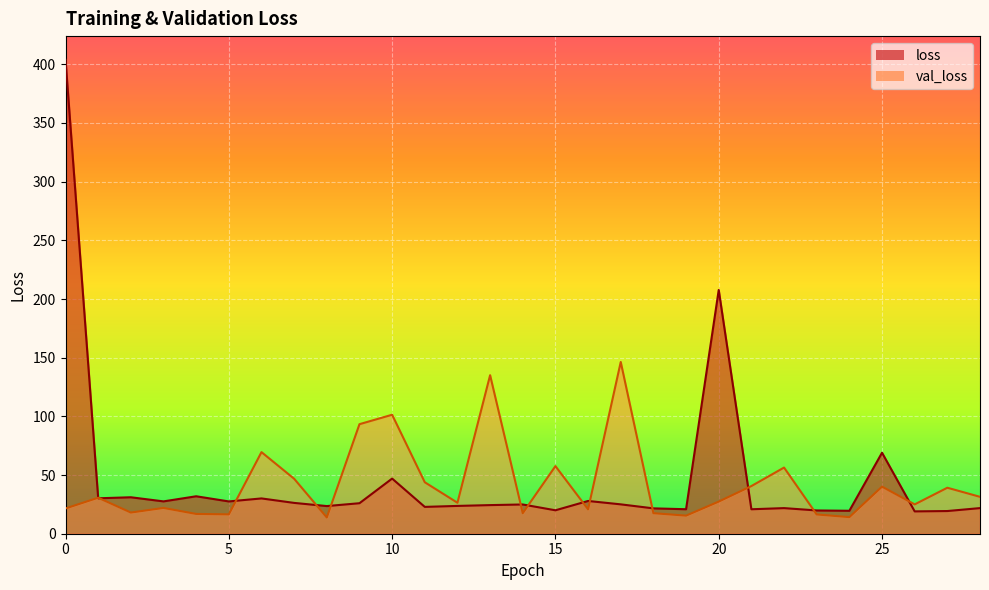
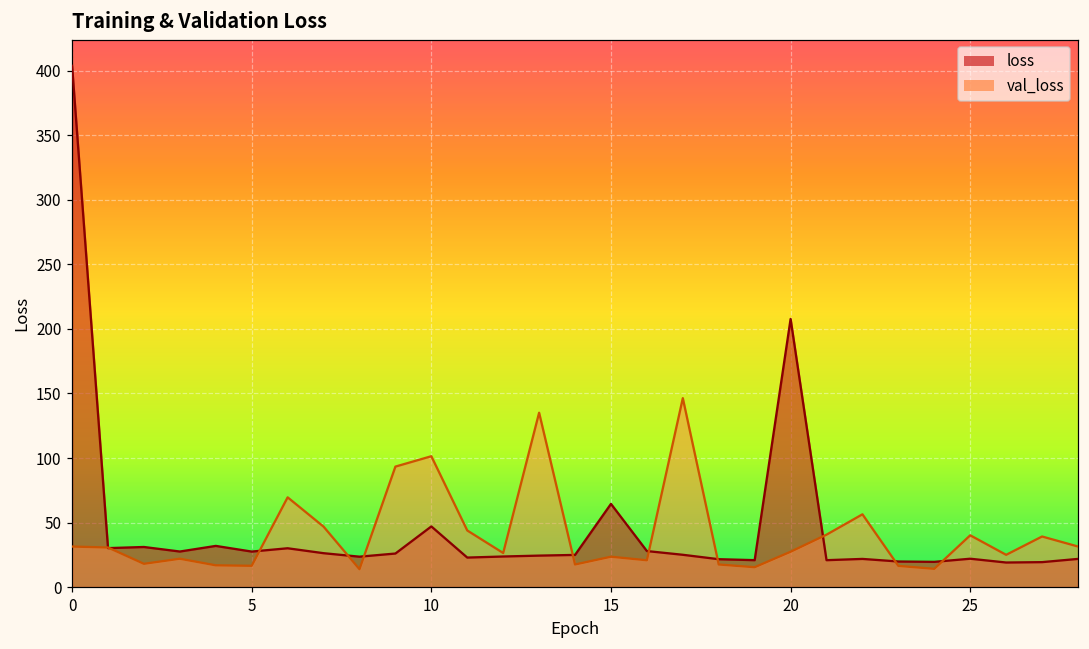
val_loss, 0: 22 -> 31
loss, 15: 20 -> 64
val_loss, 15: 58 -> 24
loss, 25: 69 -> 22
